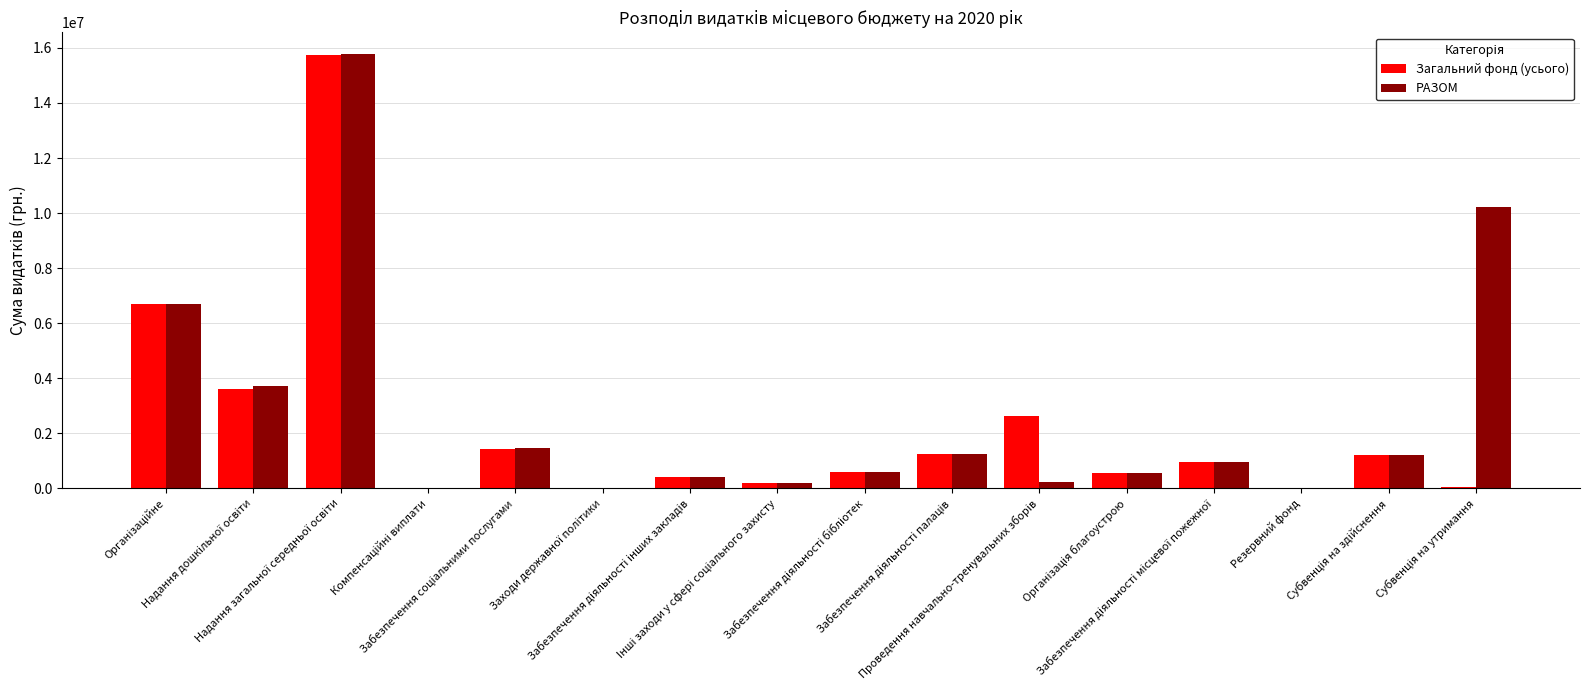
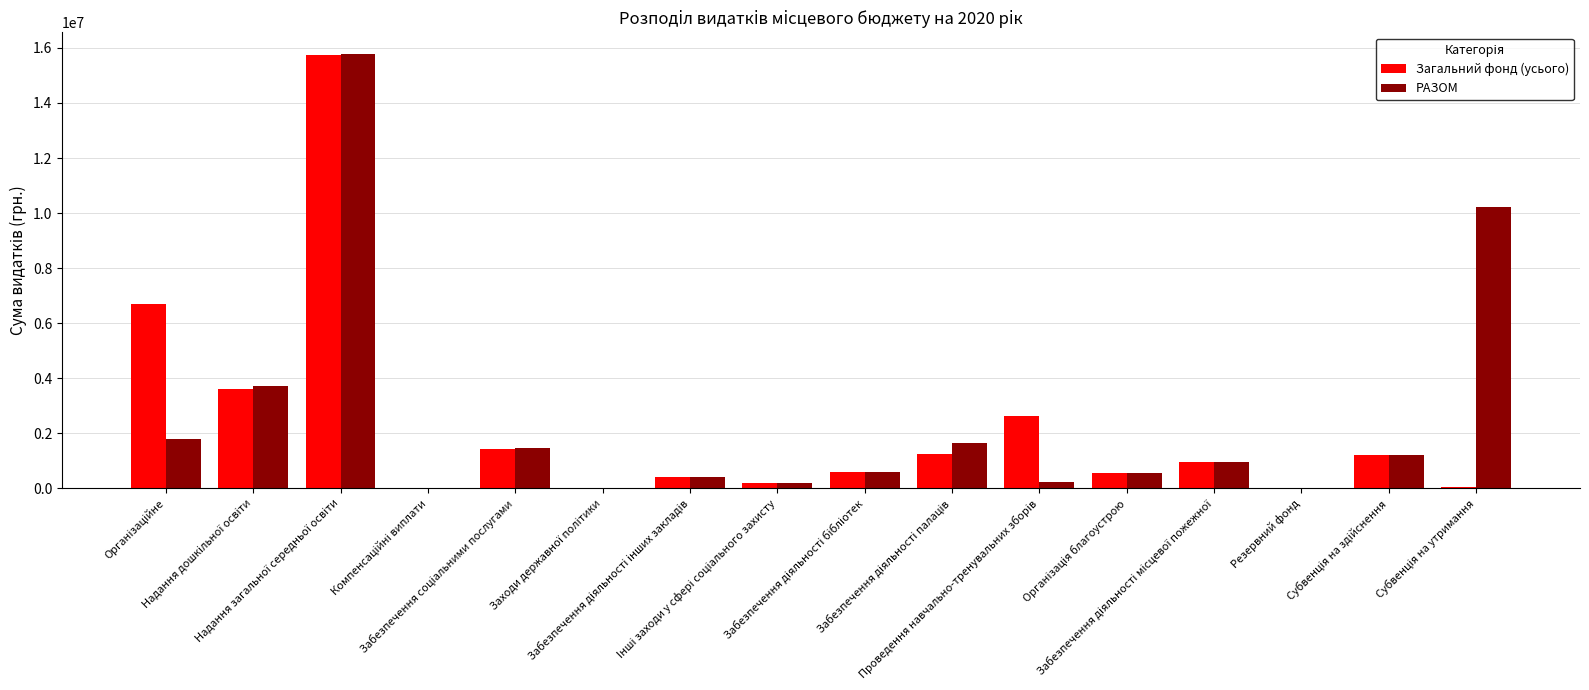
РАЗОМ, Організаційне: 6700000 -> 1800000
РАЗОМ, Забезпечення діяльності палаців: 1300000 -> 1600000
